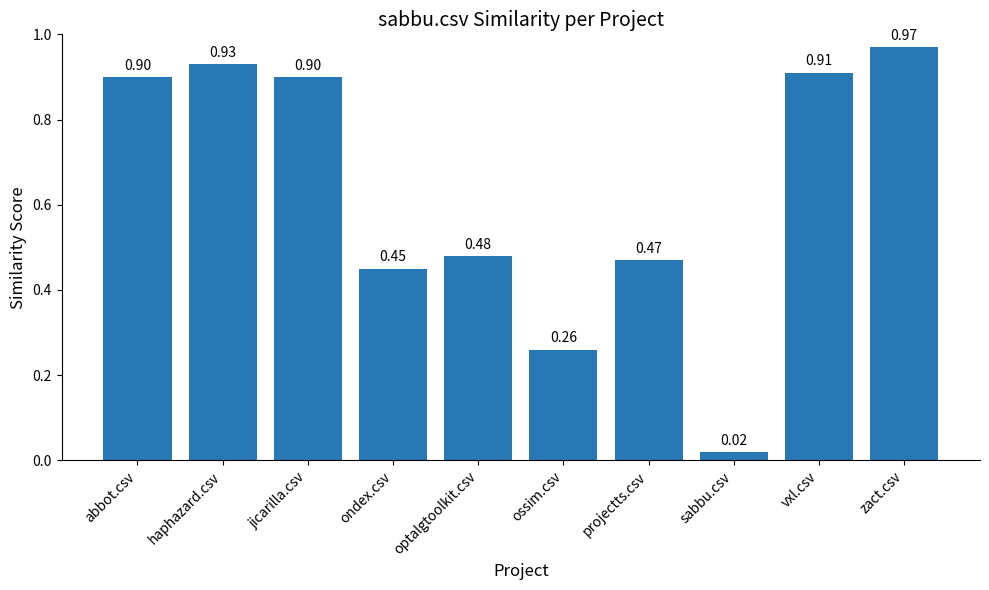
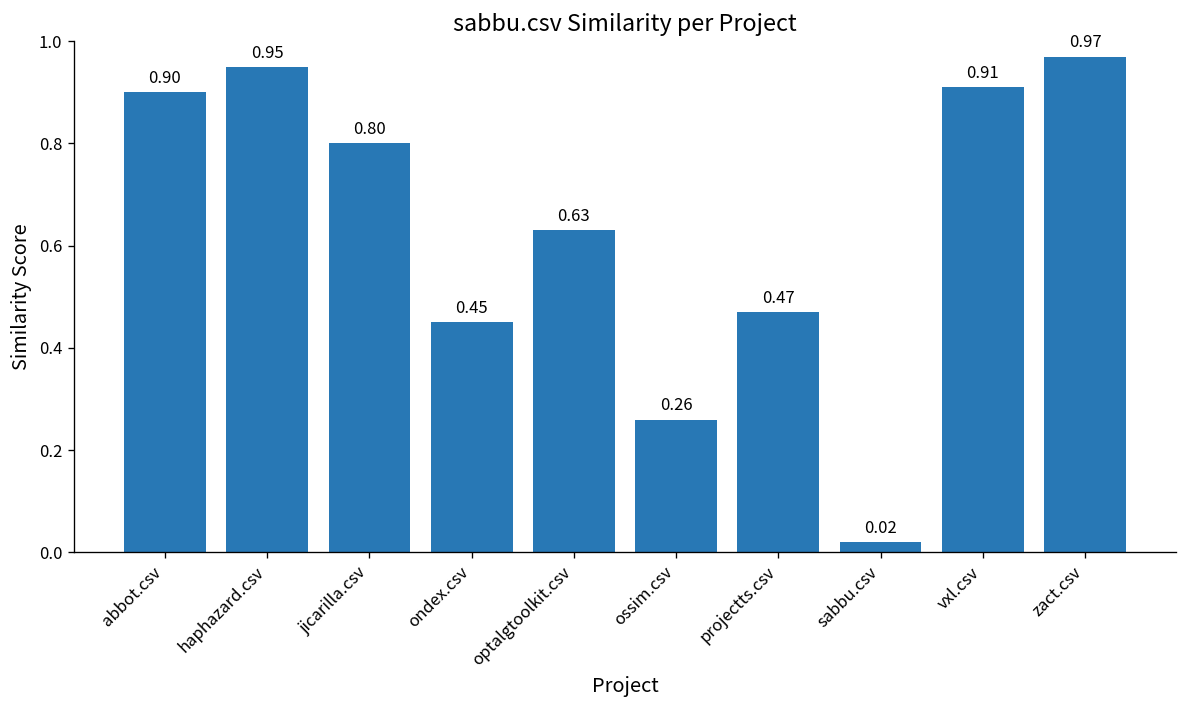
haphazard.csv: 0.93 -> 0.95
jicarilla.csv: 0.90 -> 0.80
optalgtoolkit.csv: 0.48 -> 0.63
